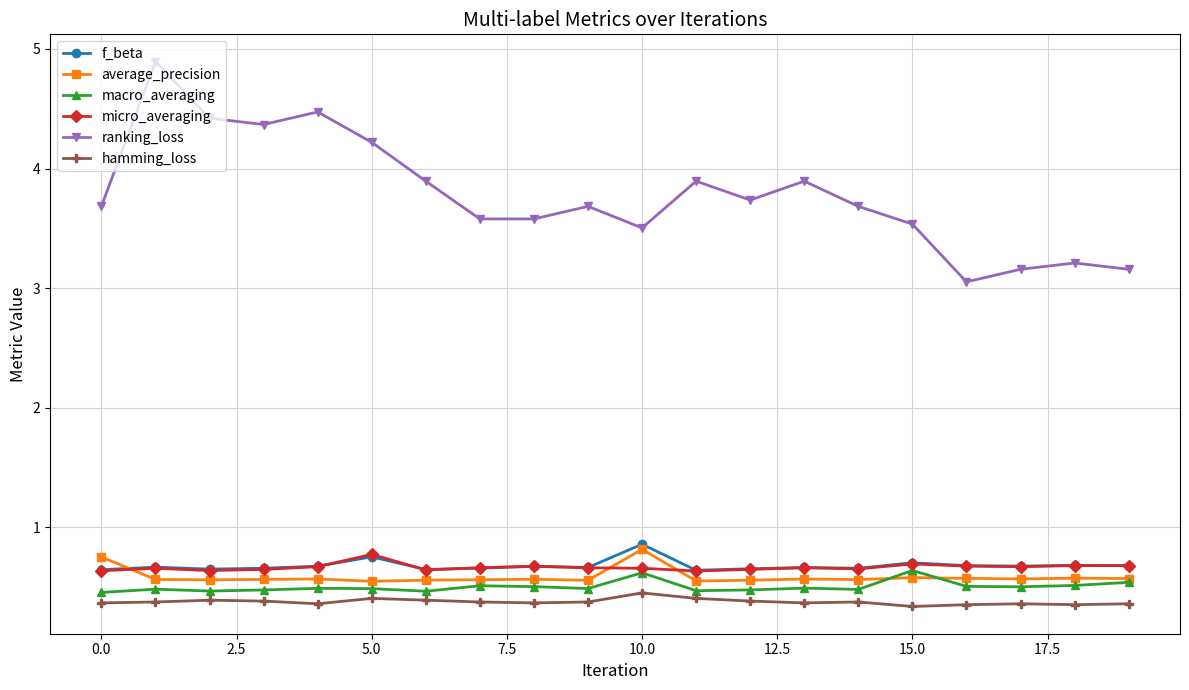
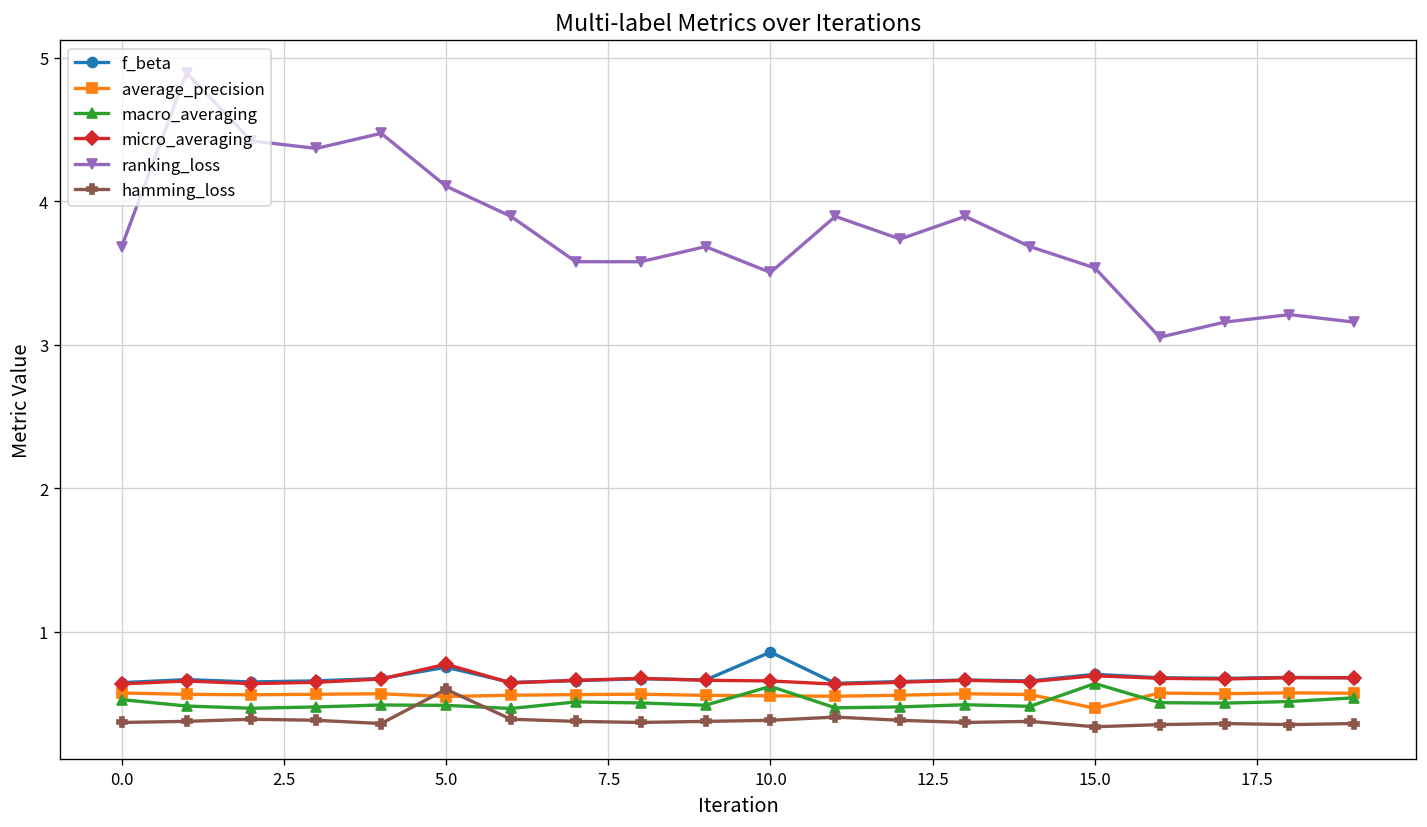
average_precision, 0.0: 0.75 -> 0.57
macro_averaging, 0.0: 0.46 -> 0.53
ranking_loss, 5.0: 4.22 -> 4.11
hamming_loss, 5.0: 0.41 -> 0.60
average_precision, 10.0: 0.82 -> 0.55
hamming_loss, 10.0: 0.45 -> 0.38
average_precision, 15.0: 0.58 -> 0.47
